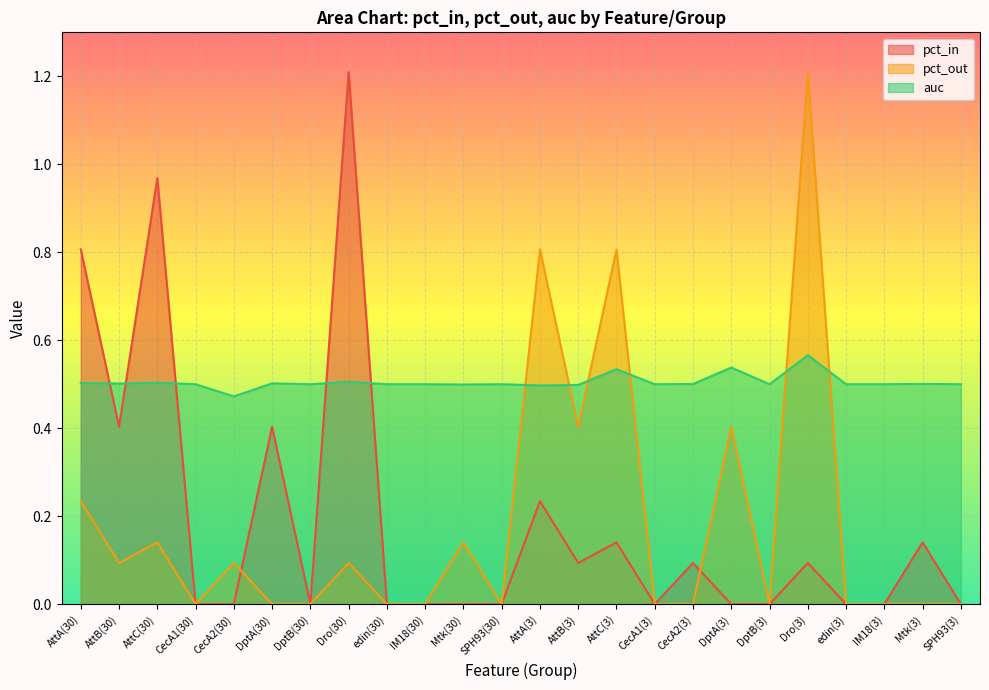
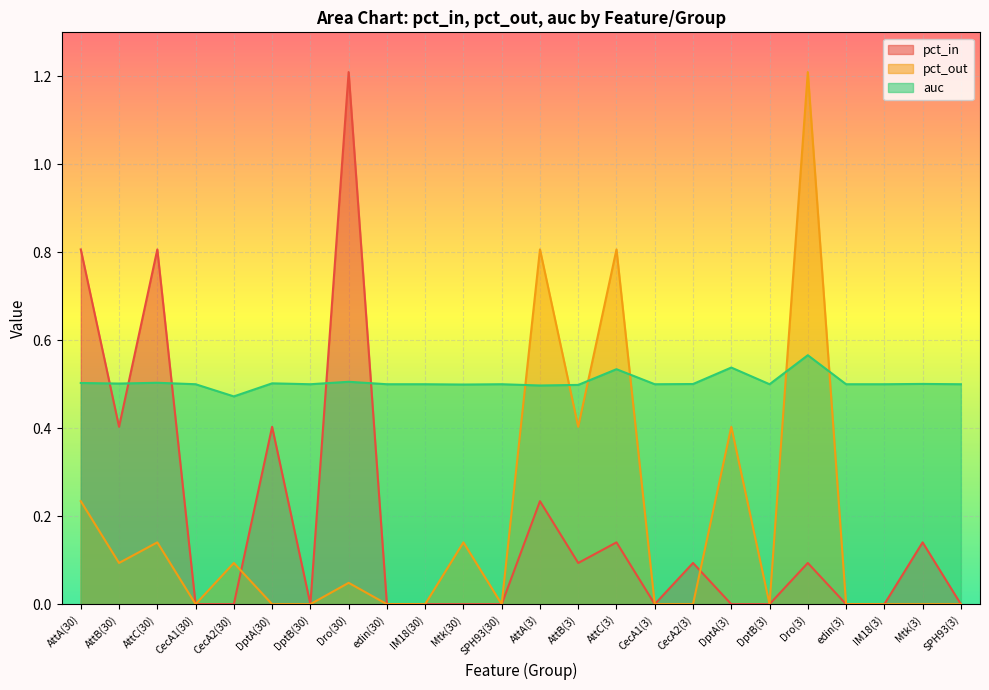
pct_in, AttC(30): 0.97 -> 0.81
pct_out, Dro(30): 0.09 -> 0.05
